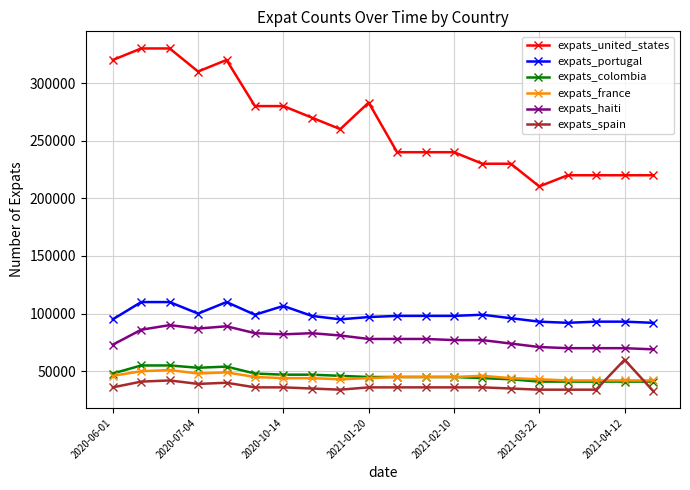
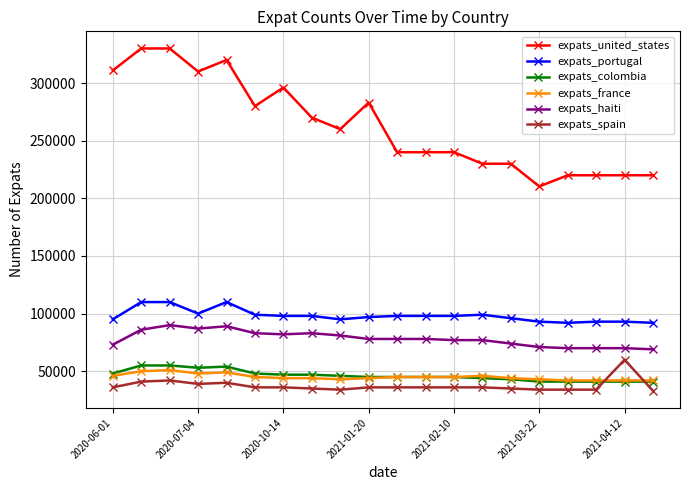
expats_united_states, 2020-06-01: 320000 -> 311000
expats_united_states, 2020-10-14: 280000 -> 296000
expats_portugal, 2020-10-14: 107000 -> 98000
